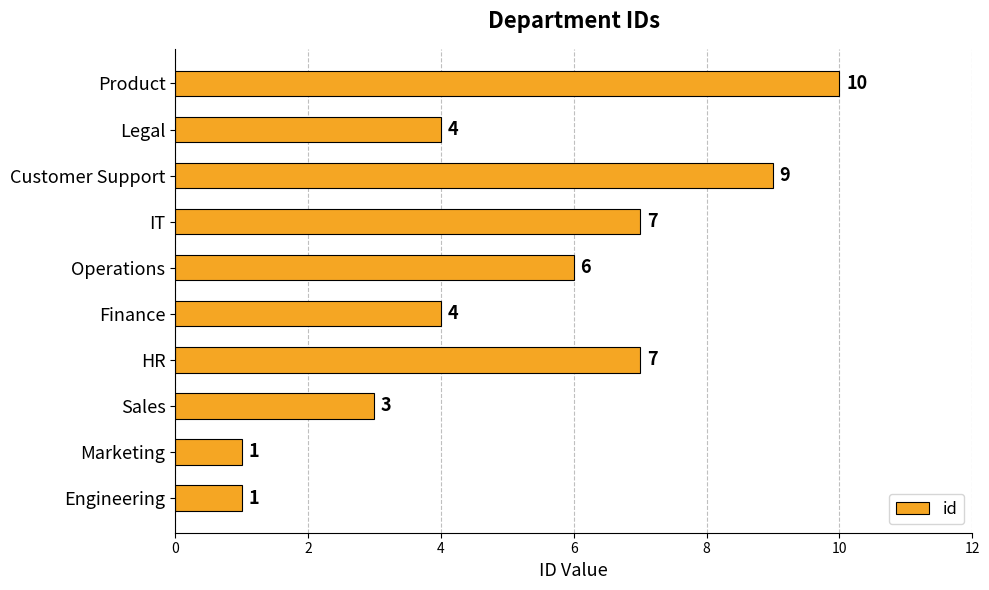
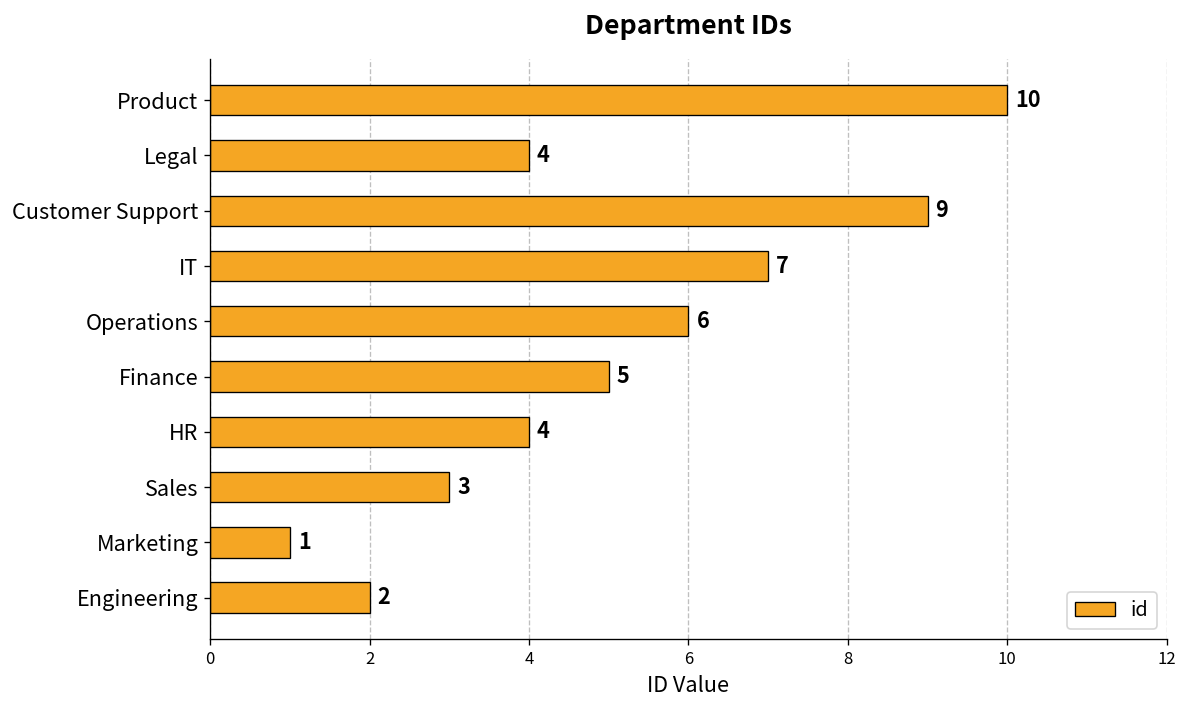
Finance: 4 -> 5
HR: 7 -> 4
Engineering: 1 -> 2
